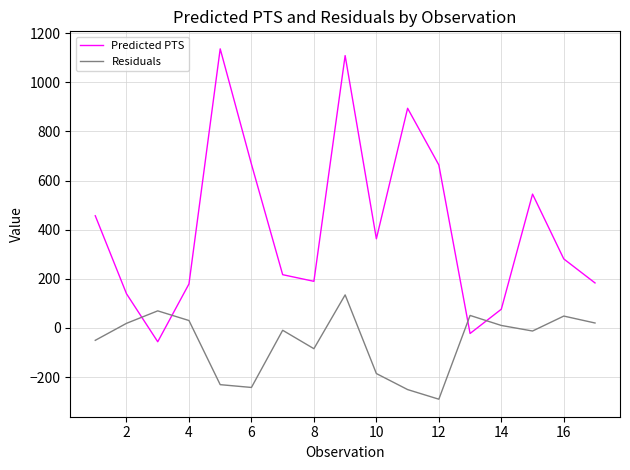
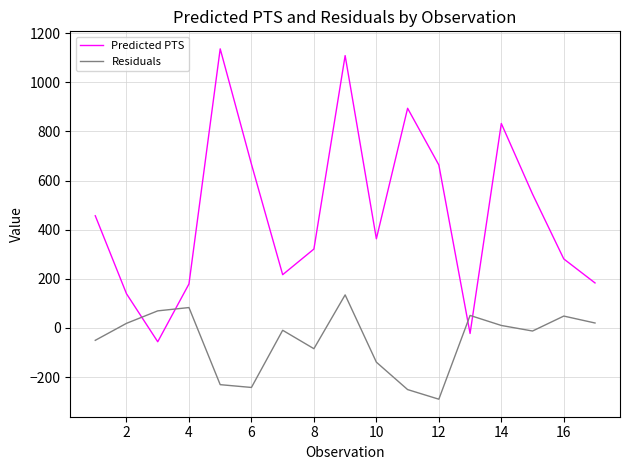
Residuals, 4: 30 -> 80
Predicted PTS, 8: 190 -> 320
Residuals, 10: -190 -> -140
Predicted PTS, 14: 80 -> 830
